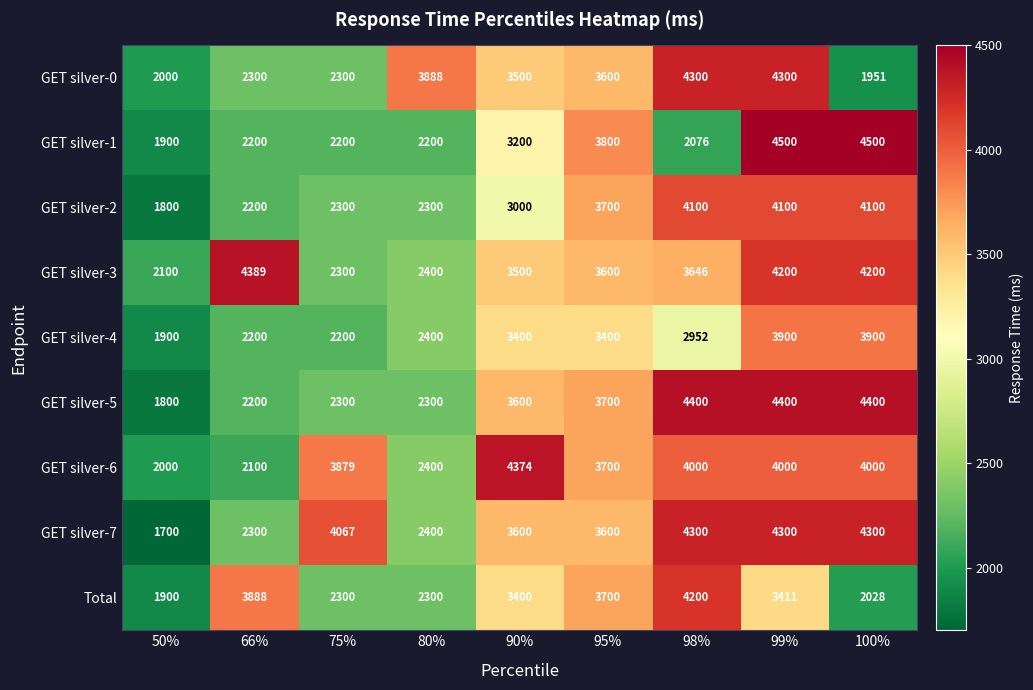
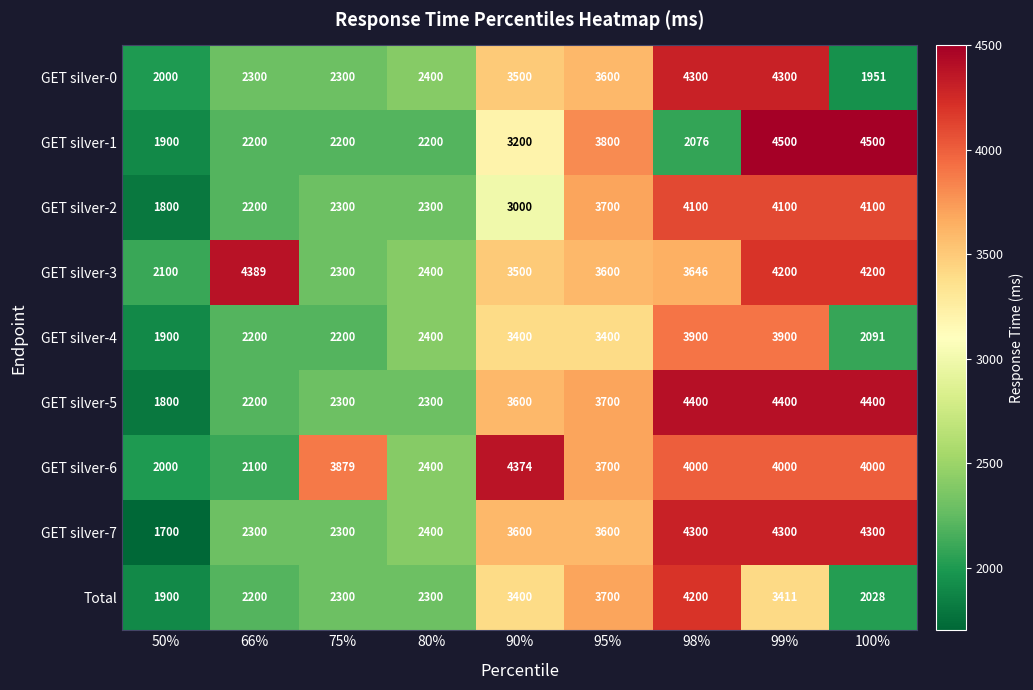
GET silver-0, 80%: 3888 -> 2400
GET silver-4, 98%: 2952 -> 3900
GET silver-4, 100%: 3900 -> 2091
GET silver-7, 75%: 4067 -> 2300
Total, 66%: 3888 -> 2200
